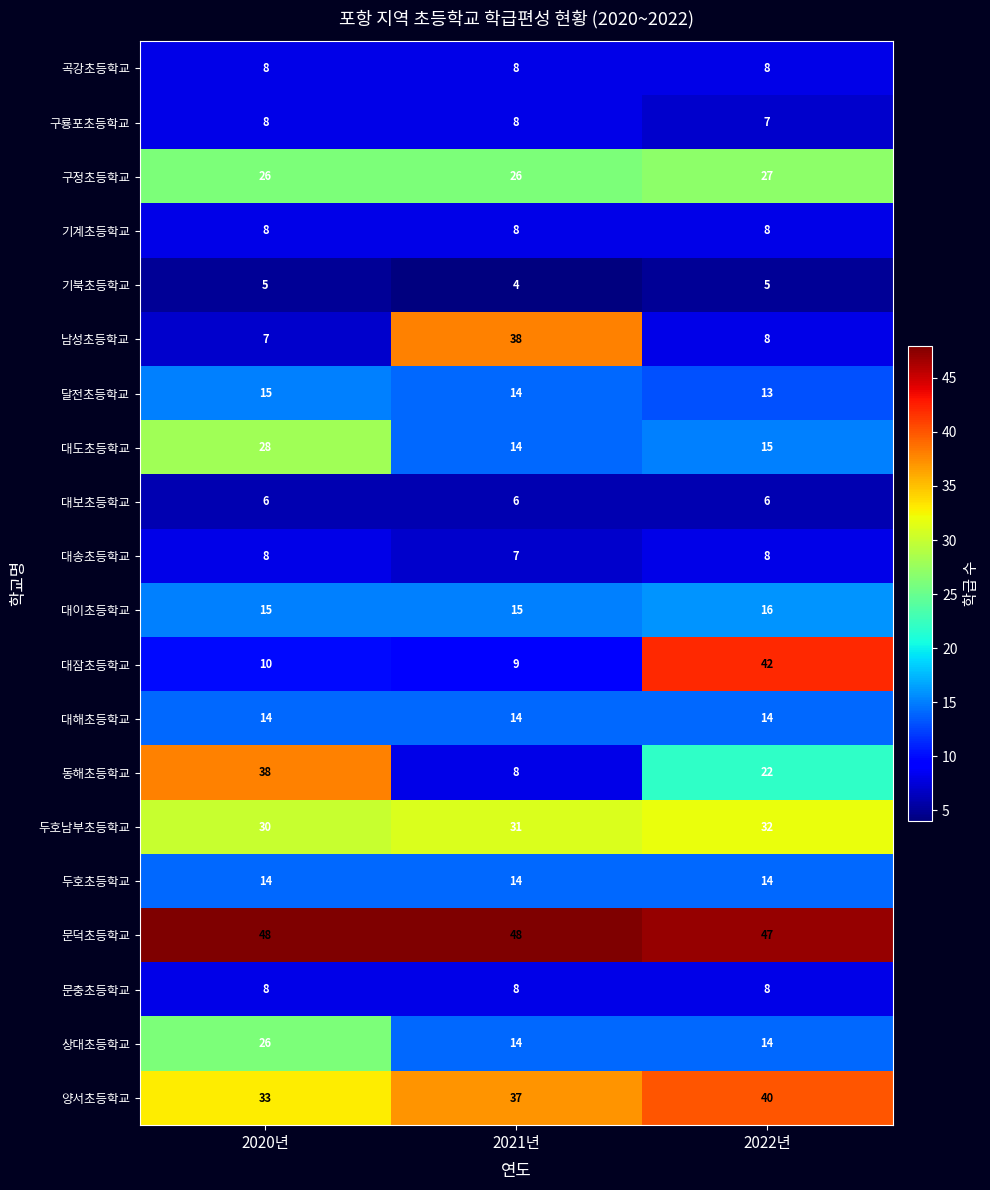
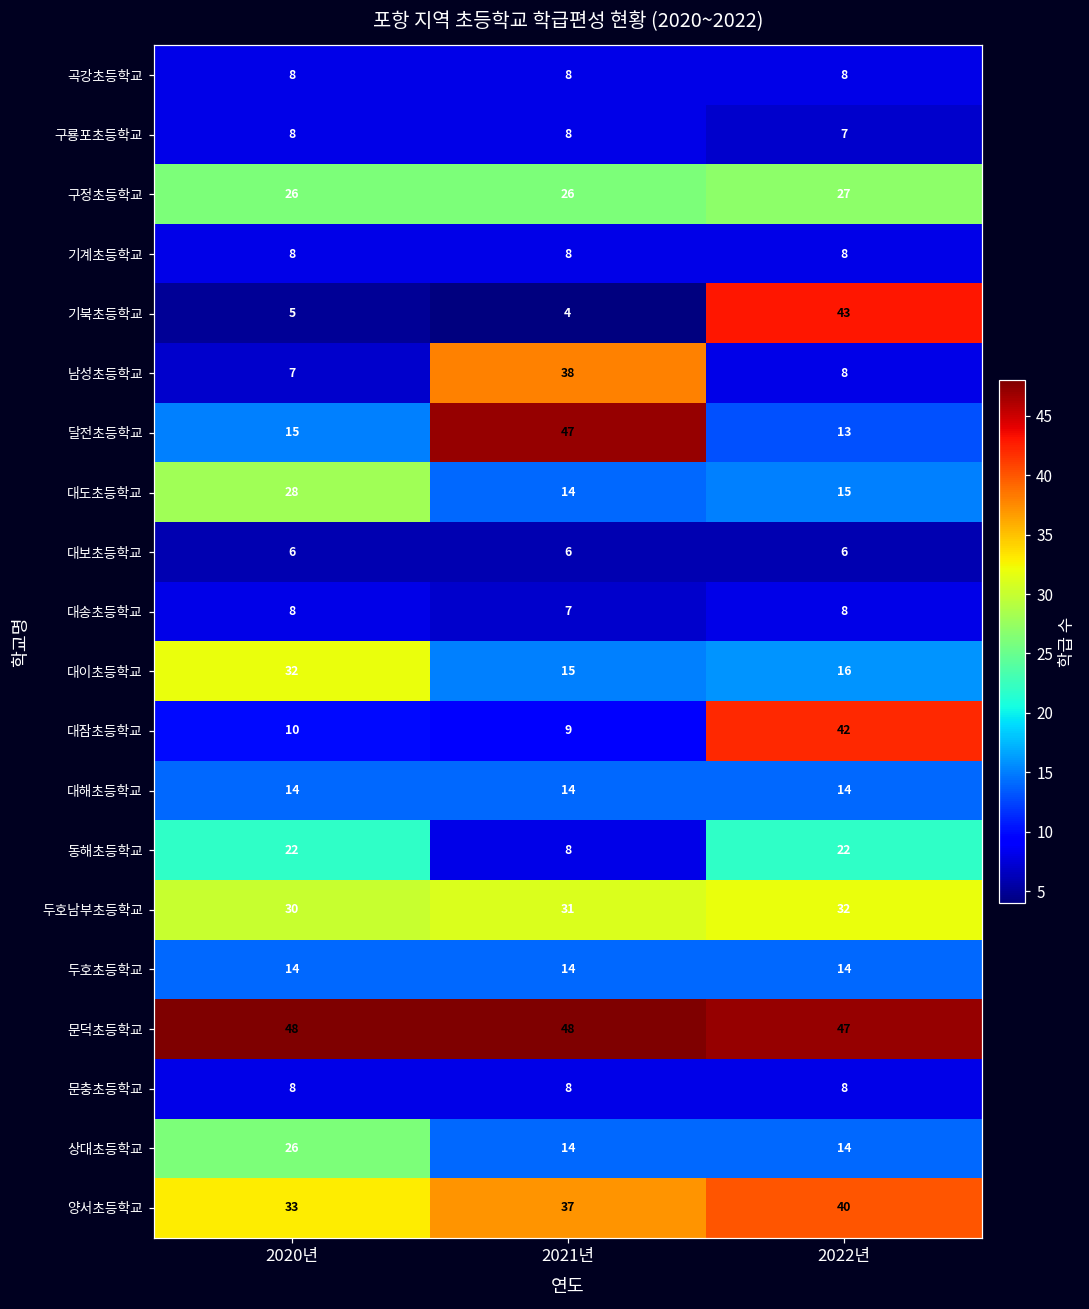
기북초등학교, 2022년: 5 -> 43
달전초등학교, 2021년: 14 -> 47
대이초등학교, 2020년: 15 -> 32
동해초등학교, 2020년: 38 -> 22
